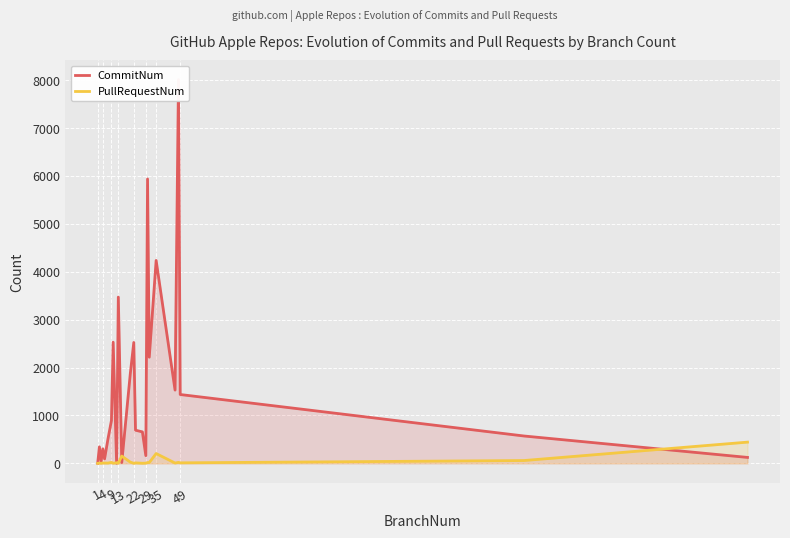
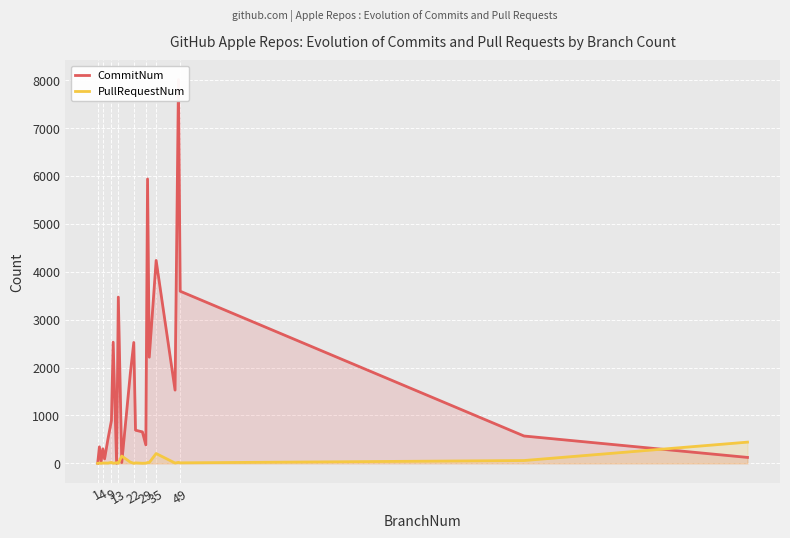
CommitNum, 29: 200 -> 400
CommitNum, 49: 1400 -> 3600
